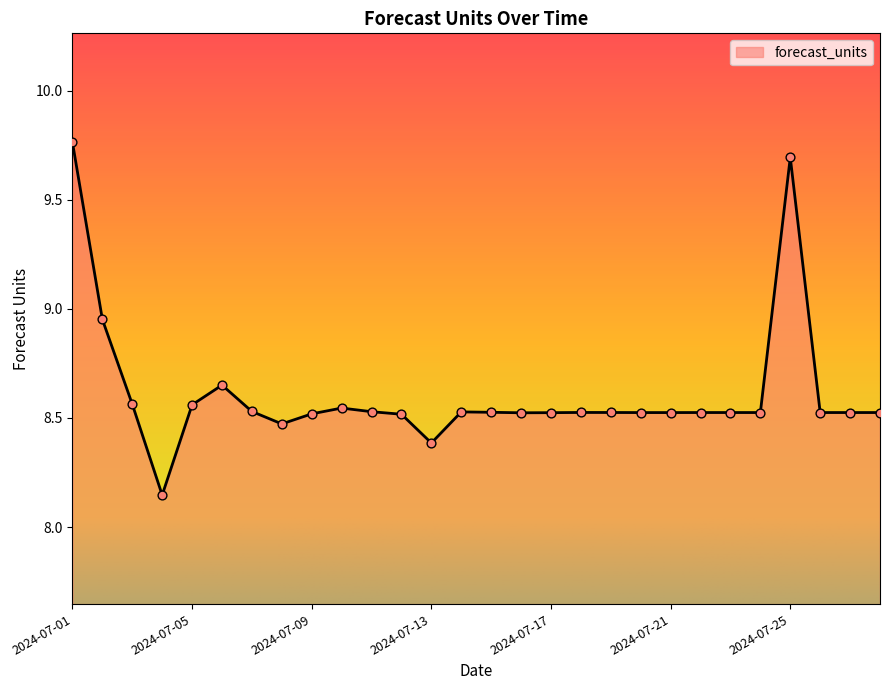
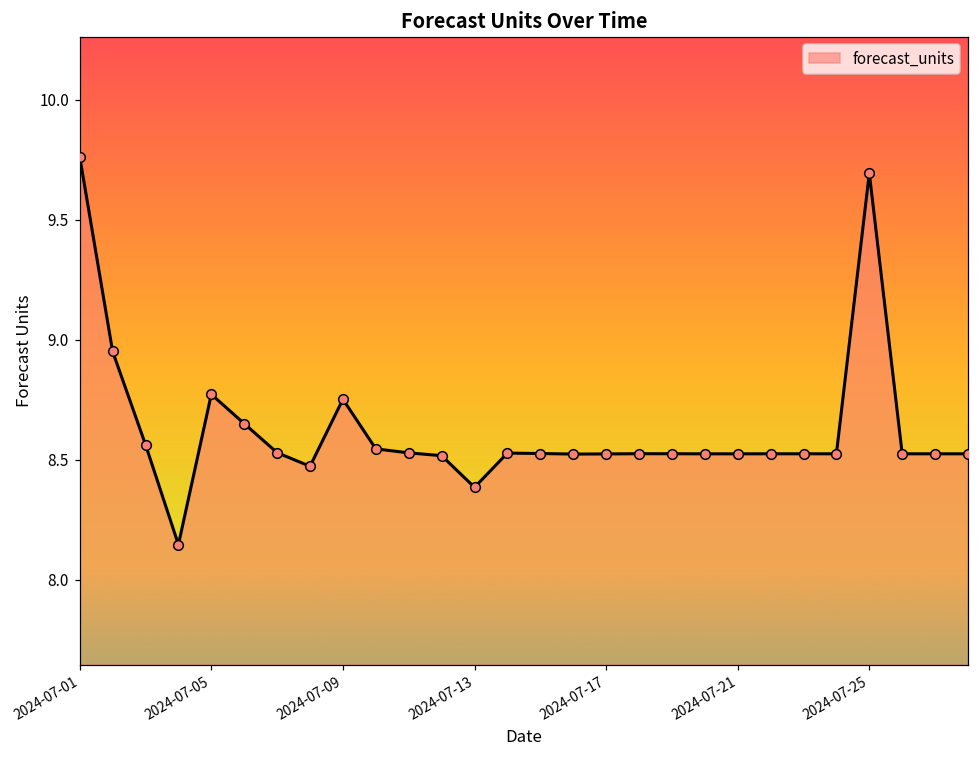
2024-07-05: 8.56 -> 8.77
2024-07-09: 8.52 -> 8.75
